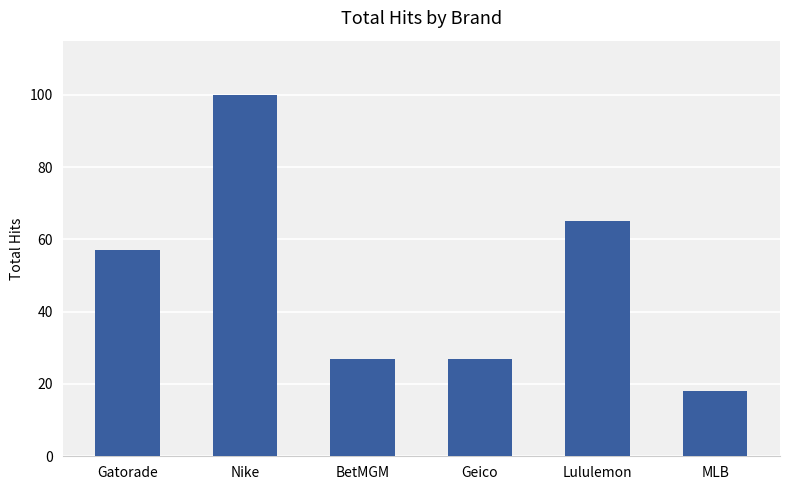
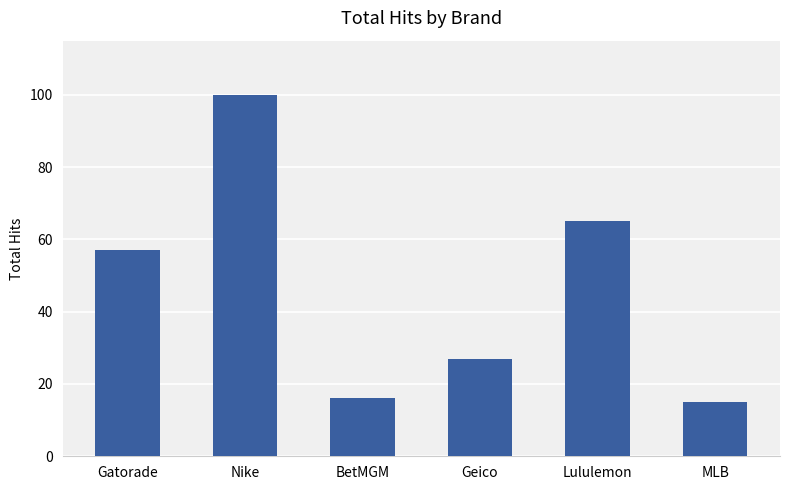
BetMGM: 27 -> 16
MLB: 18 -> 15
